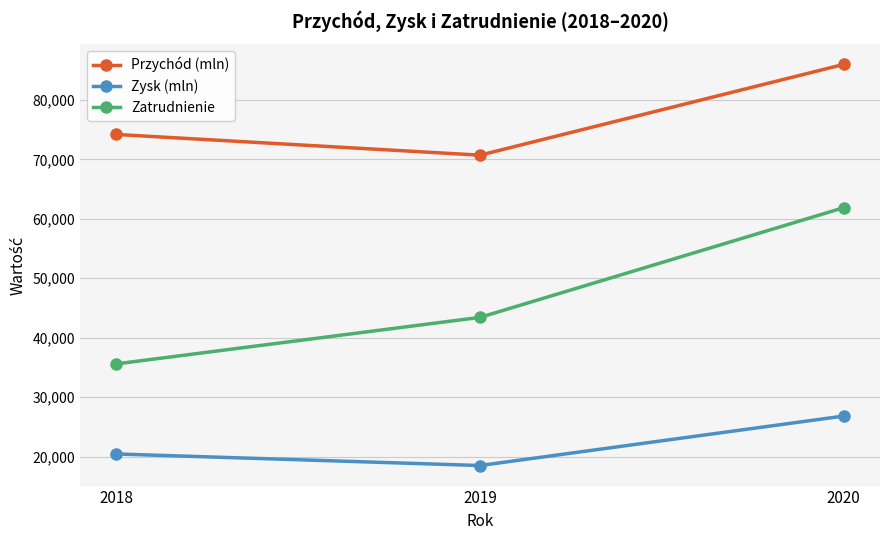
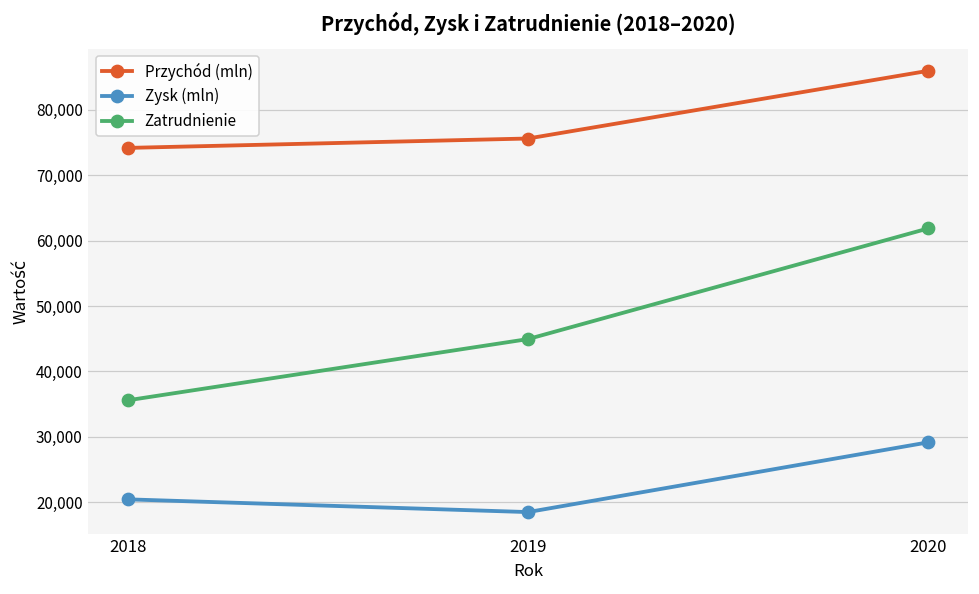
Przychód (mln), 2019: 71,000 -> 76,000
Zatrudnienie, 2019: 43,000 -> 45,000
Zysk (mln), 2020: 27,000 -> 29,000
